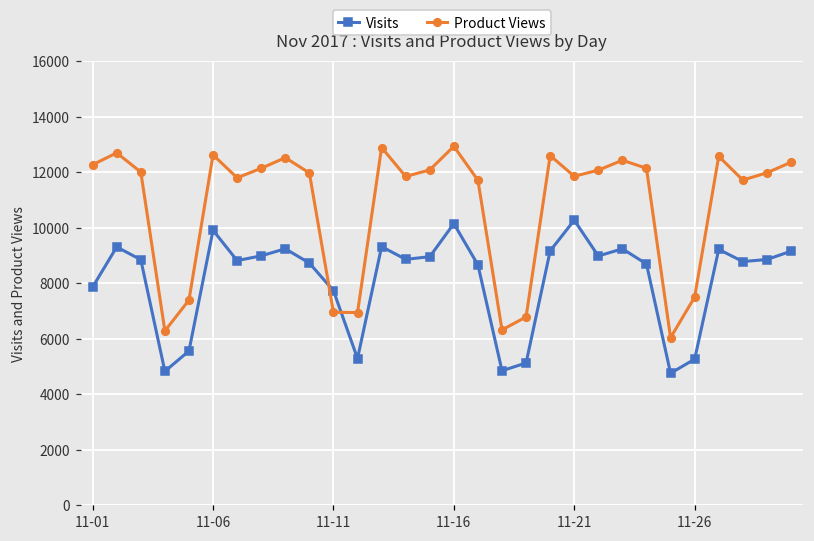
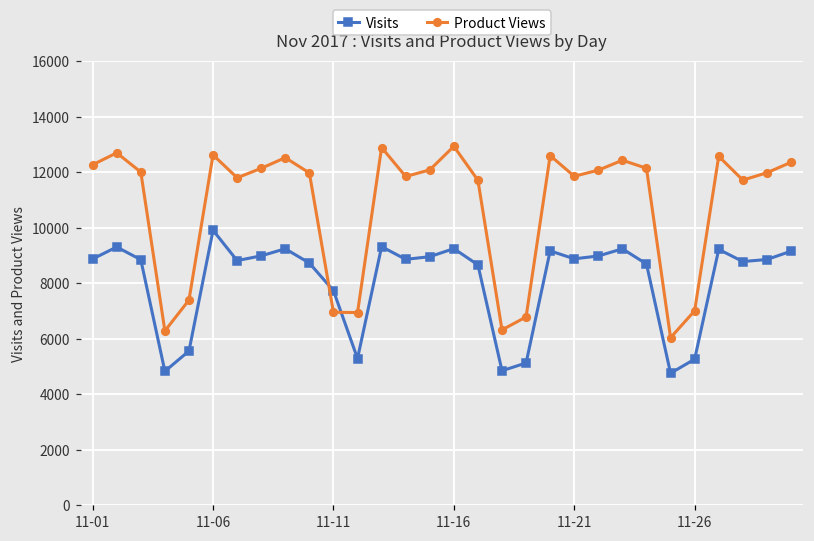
Visits, 11-01: 7900 -> 8900
Visits, 11-16: 10100 -> 9200
Visits, 11-21: 10300 -> 8900
Product Views, 11-26: 7500 -> 7000
